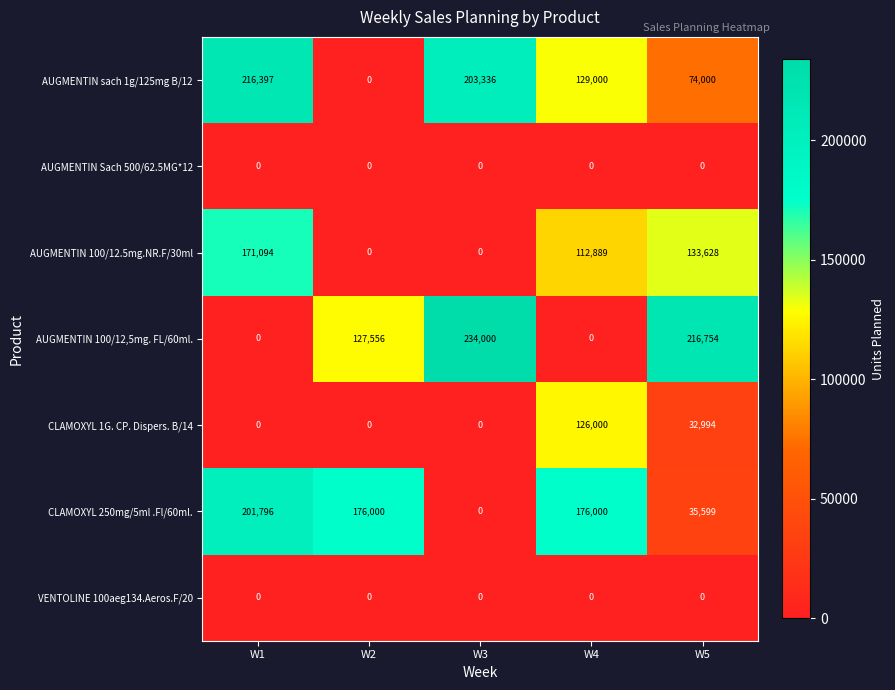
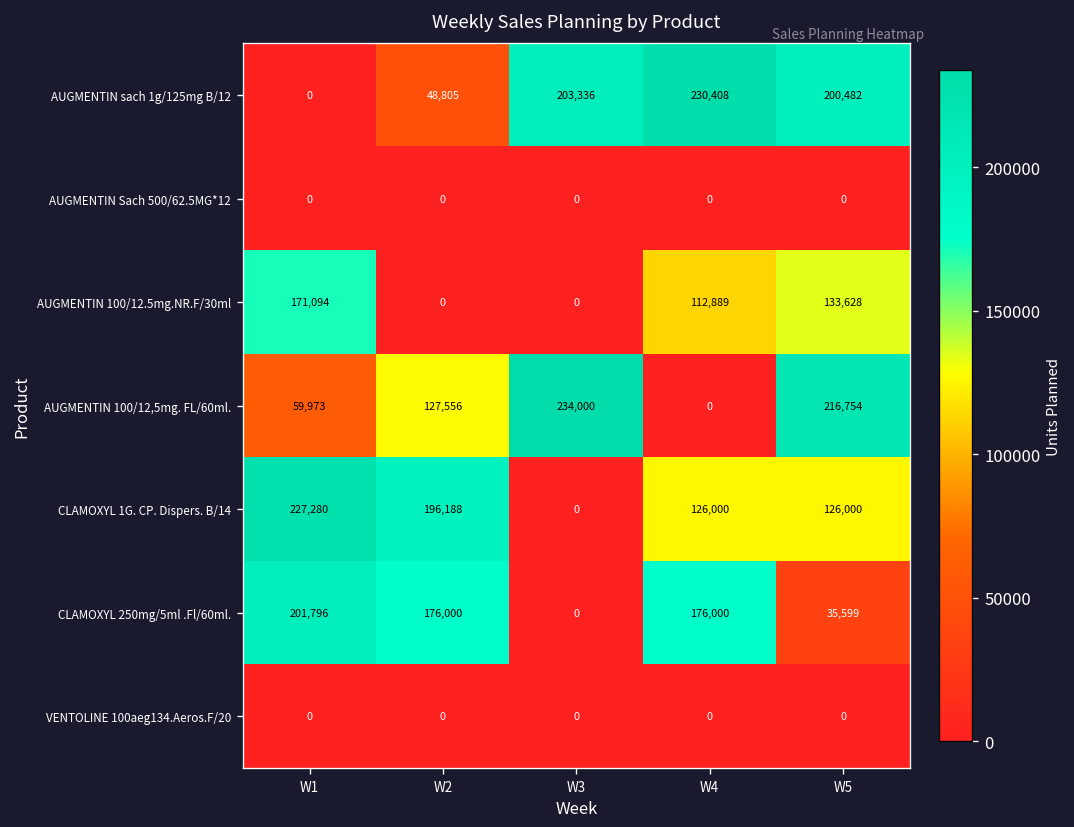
AUGMENTIN sach 1g/125mg B/12, W1: 216,397 -> 0
AUGMENTIN sach 1g/125mg B/12, W2: 0 -> 48,805
AUGMENTIN sach 1g/125mg B/12, W4: 129,000 -> 230,408
AUGMENTIN sach 1g/125mg B/12, W5: 74,000 -> 200,482
AUGMENTIN 100/12,5mg. FL/60ml., W1: 0 -> 59,973
CLAMOXYL 1G. CP. Dispers. B/14, W1: 0 -> 227,280
CLAMOXYL 1G. CP. Dispers. B/14, W2: 0 -> 196,188
CLAMOXYL 1G. CP. Dispers. B/14, W5: 32,994 -> 126,000
